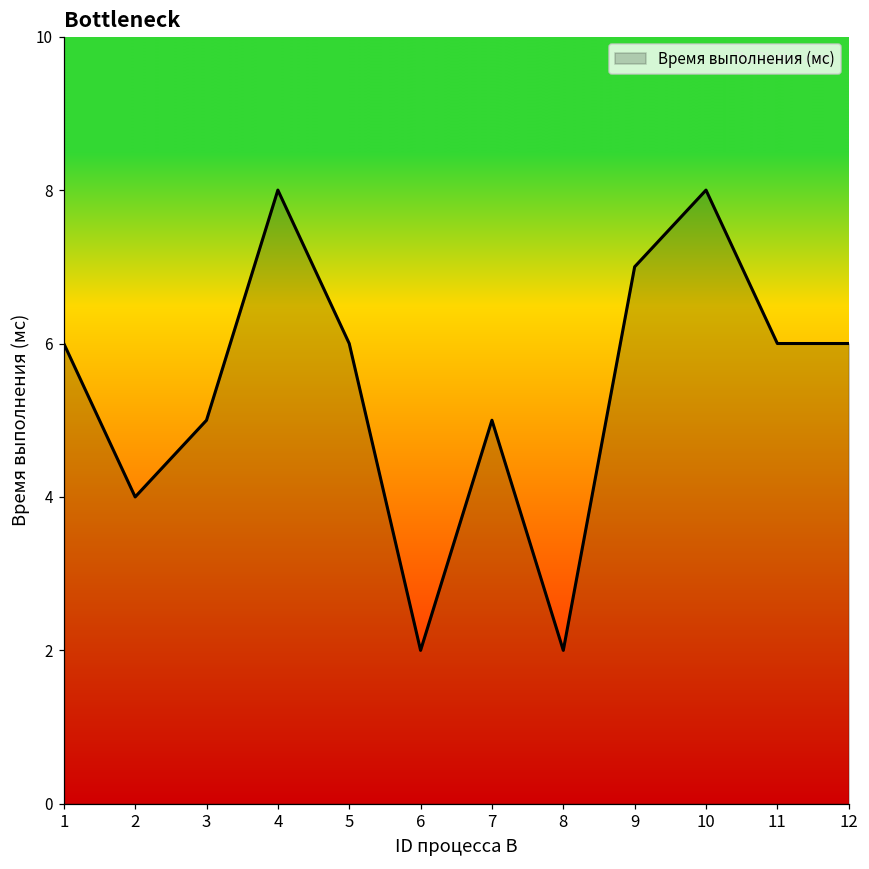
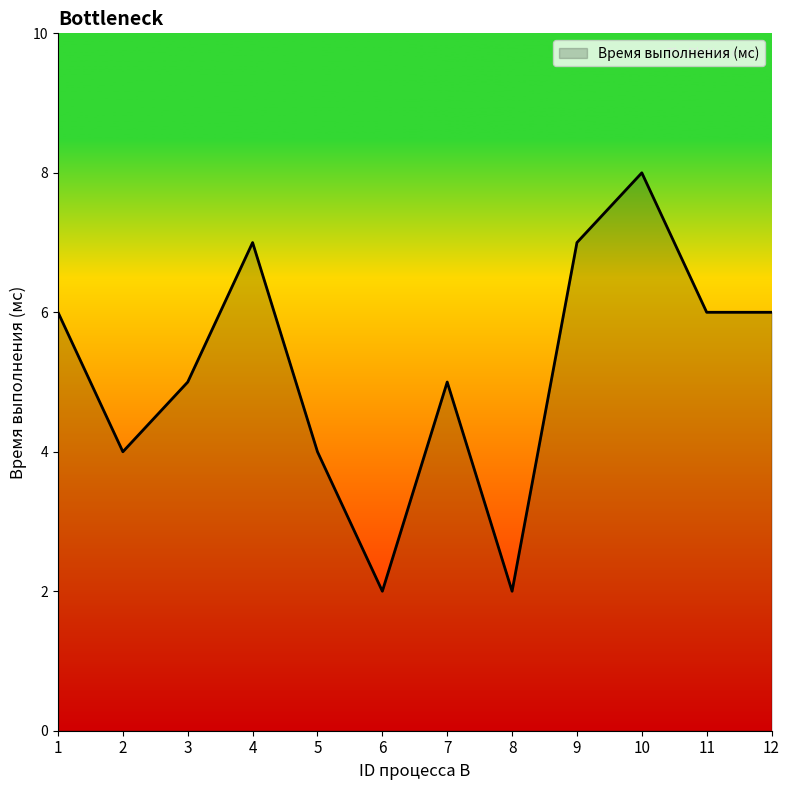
4: 8 -> 7
5: 6 -> 4
